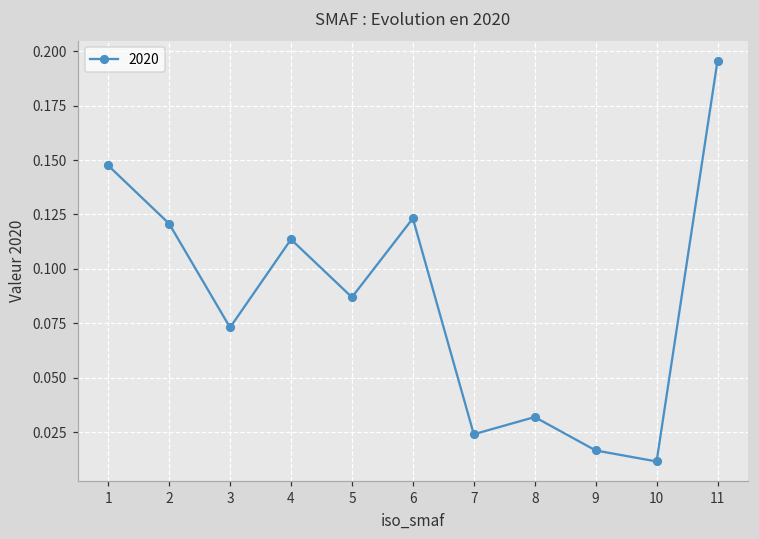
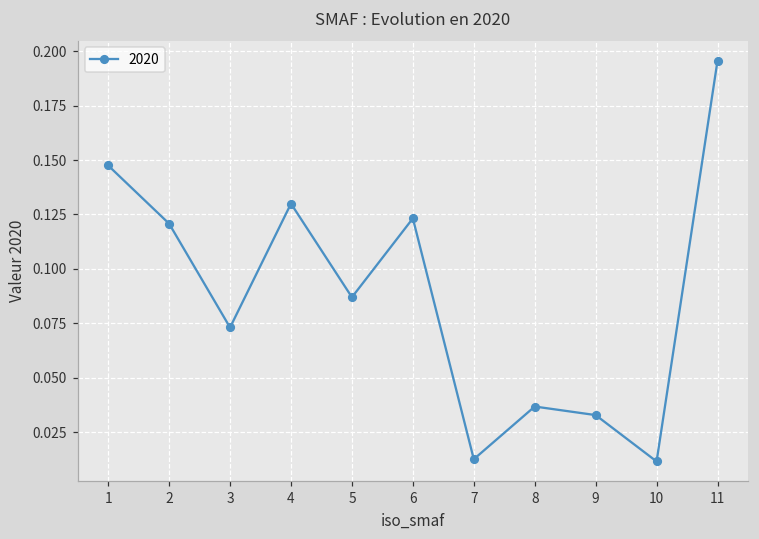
4: 0.114 -> 0.130
7: 0.024 -> 0.013
8: 0.032 -> 0.037
9: 0.017 -> 0.033
